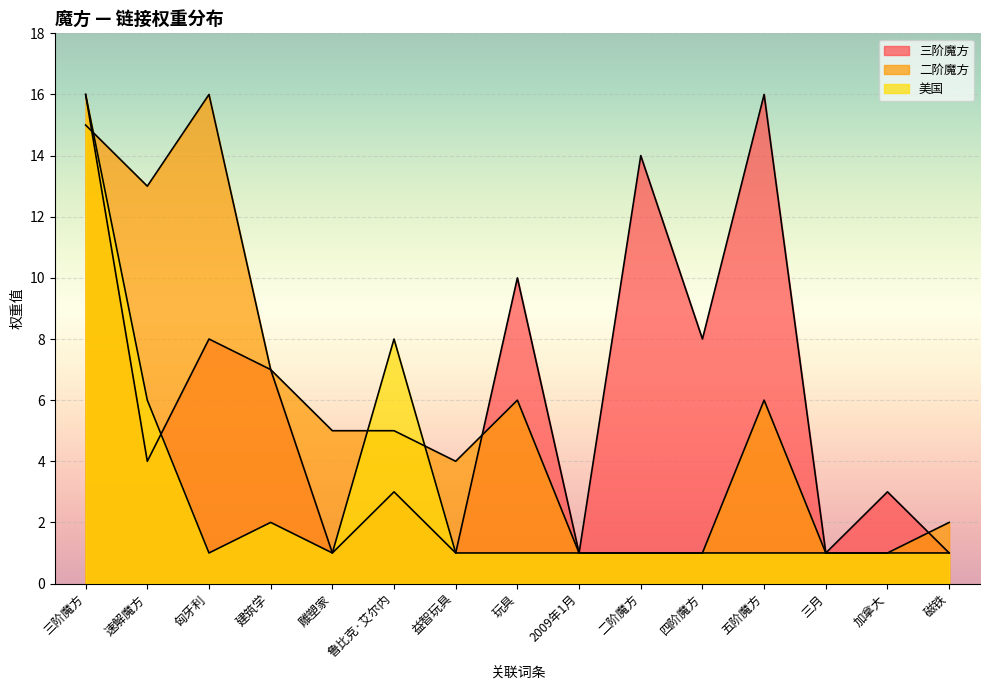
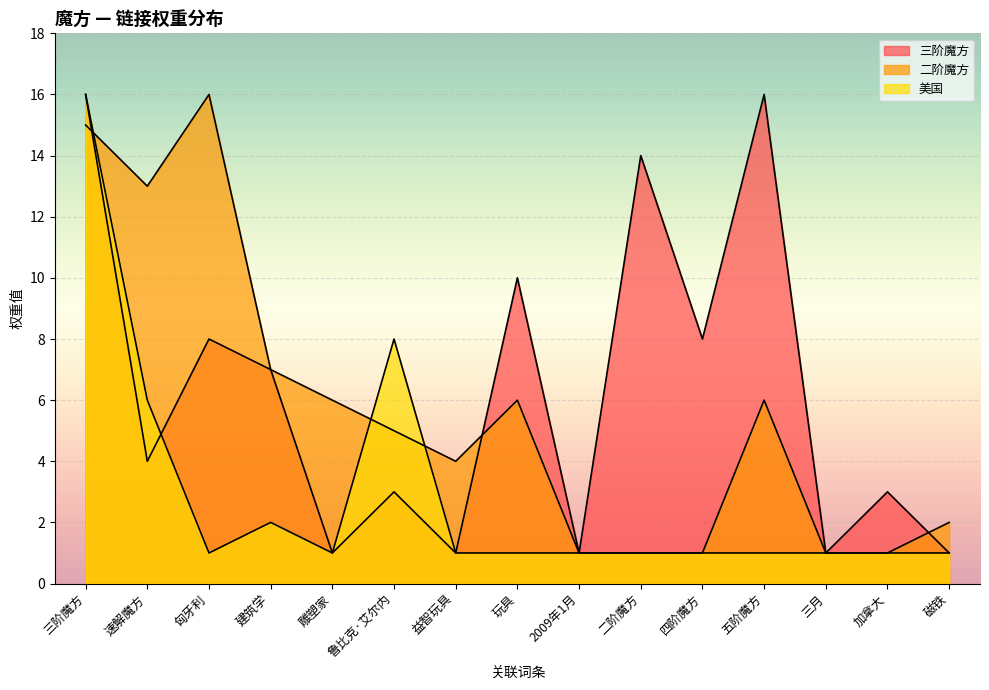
二阶魔方, 雕塑家: 5 -> 6
